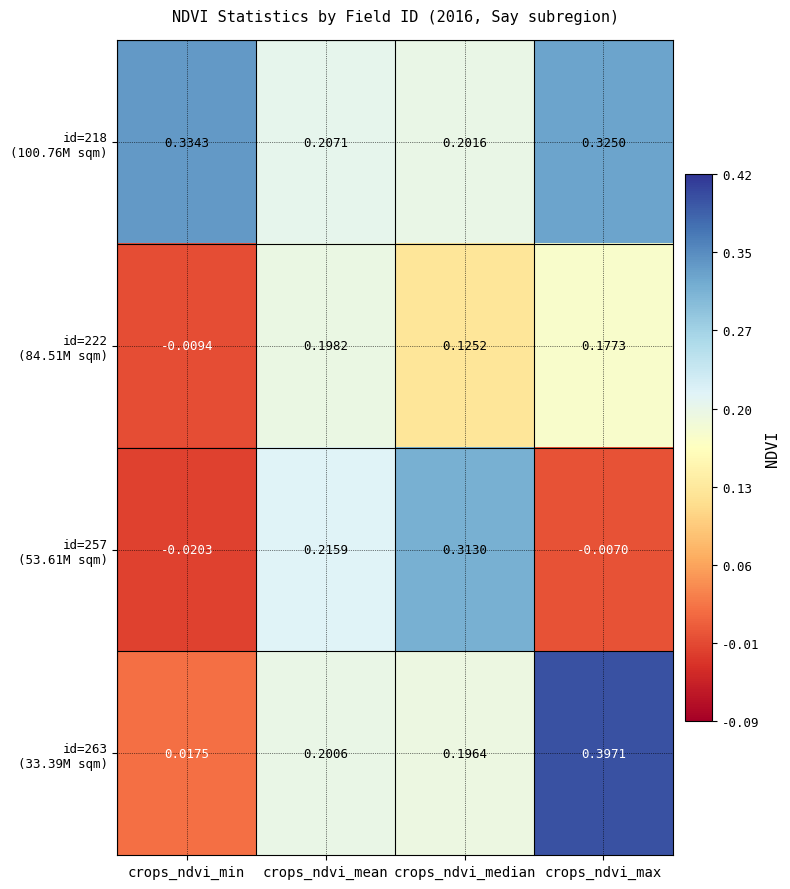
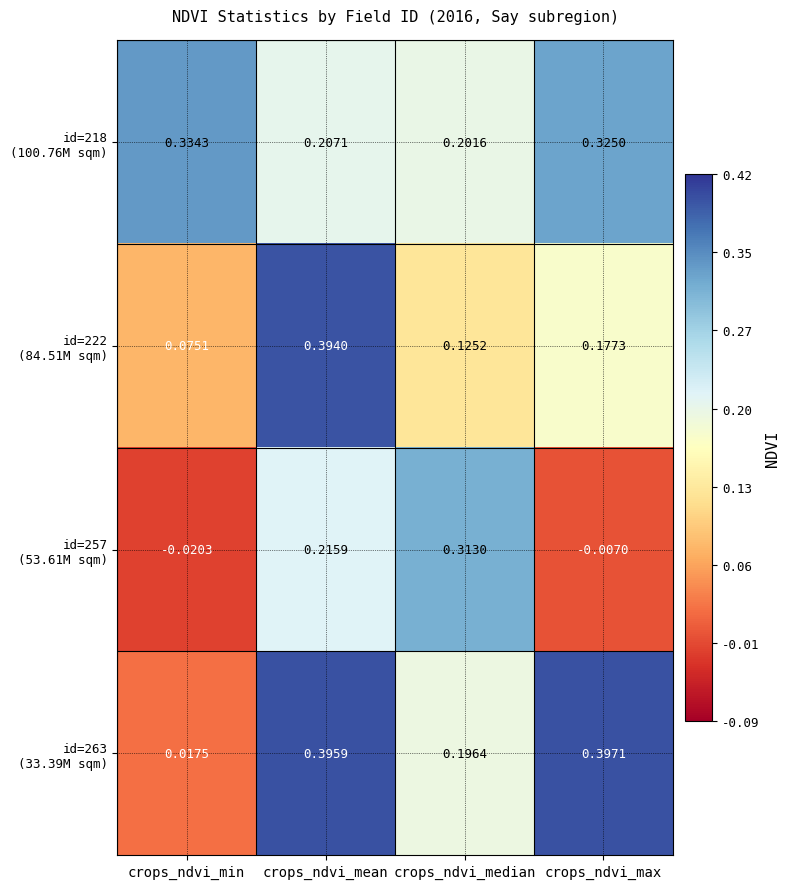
id=222 (84.51M sqm), crops_ndvi_min: -0.0094 -> 0.0751
id=222 (84.51M sqm), crops_ndvi_mean: 0.1982 -> 0.3940
id=263 (33.39M sqm), crops_ndvi_mean: 0.2006 -> 0.3959
